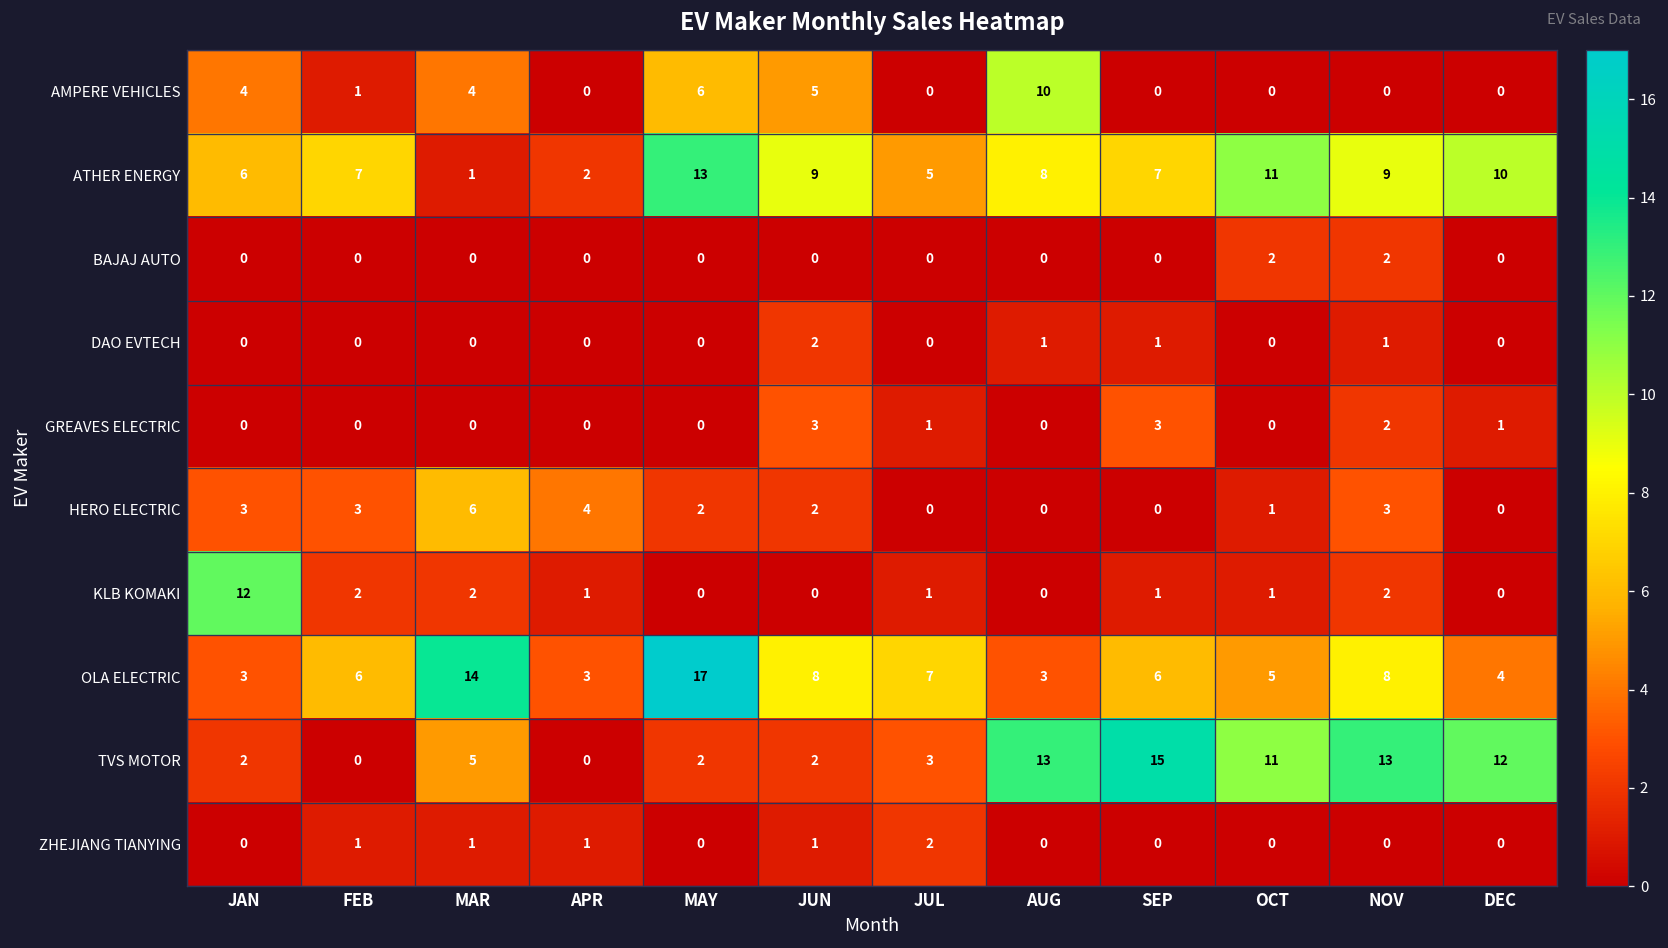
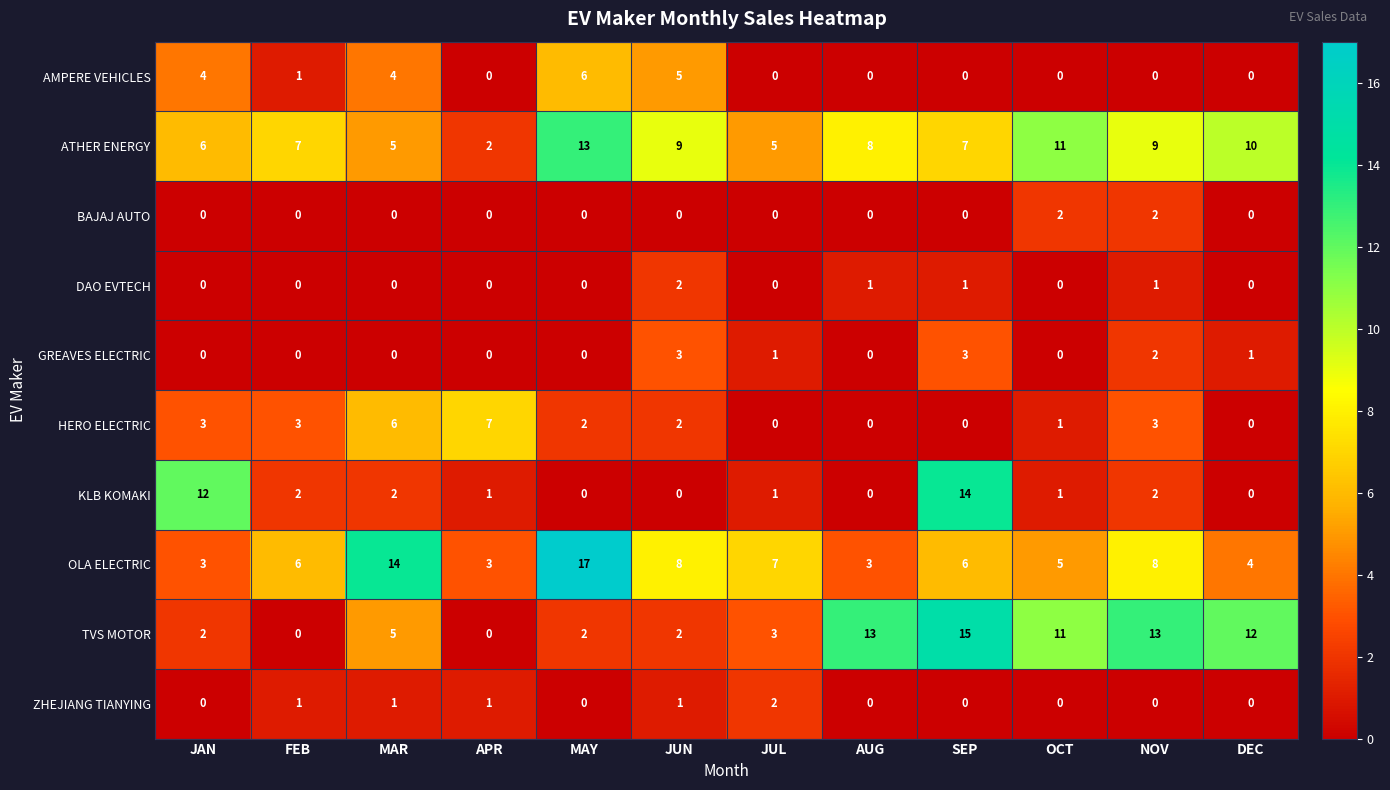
AMPERE VEHICLES, AUG: 10 -> 0
ATHER ENERGY, MAR: 1 -> 5
HERO ELECTRIC, APR: 4 -> 7
KLB KOMAKI, SEP: 1 -> 14
